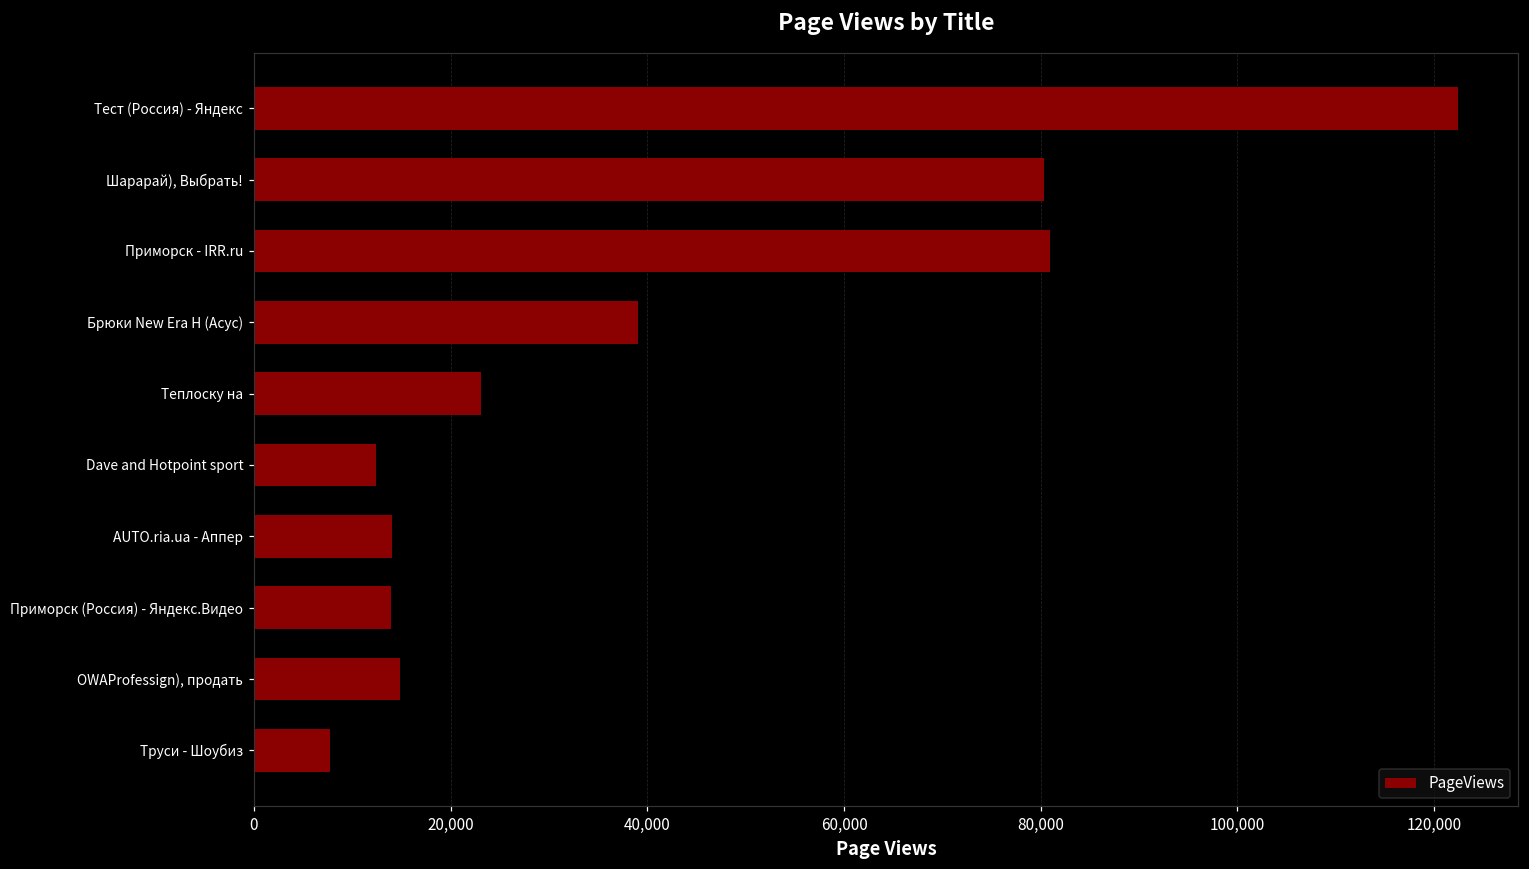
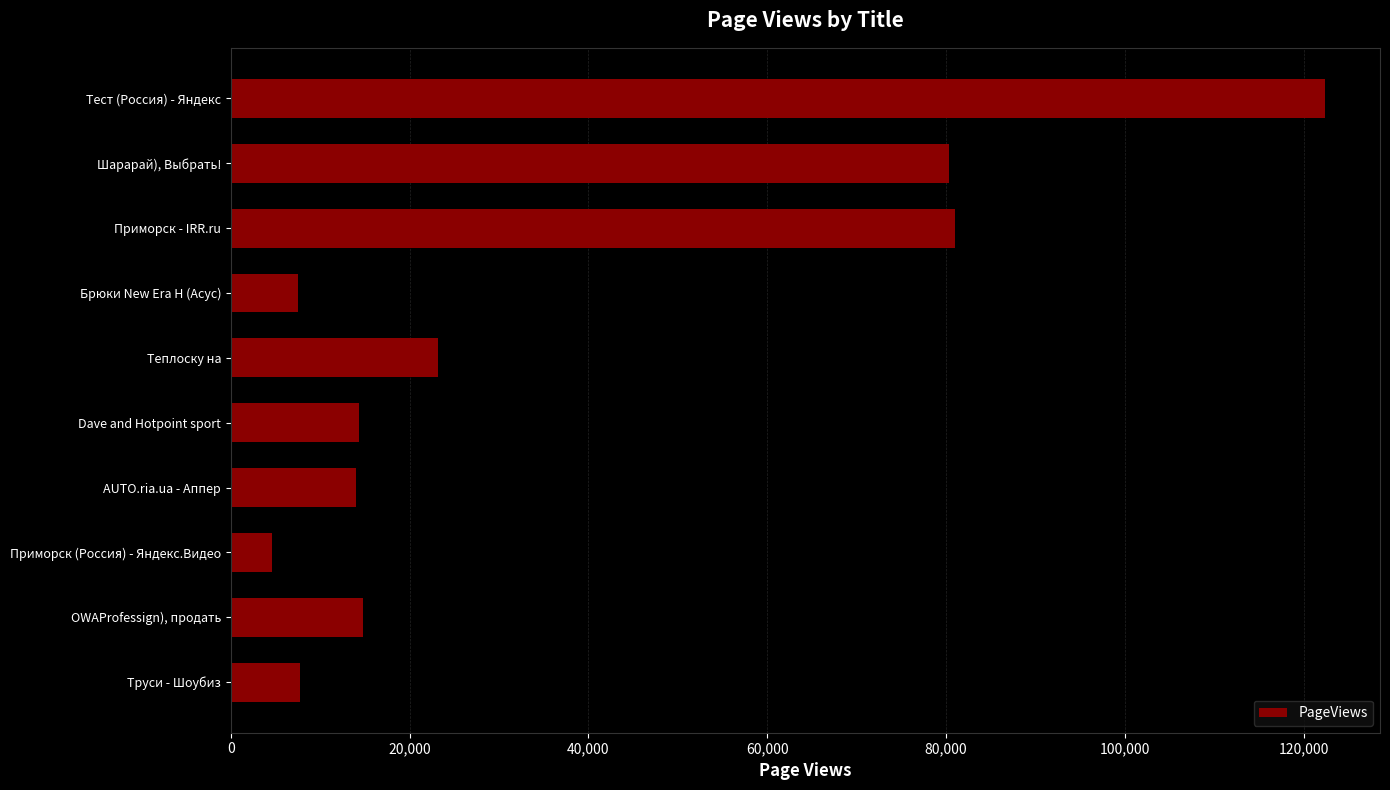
Брюки New Era H (Асус): 39,000 -> 7,000
Dave and Hotpoint sport: 12,000 -> 14,000
Приморск (Россия) - Яндекс.Видео: 14,000 -> 5,000
